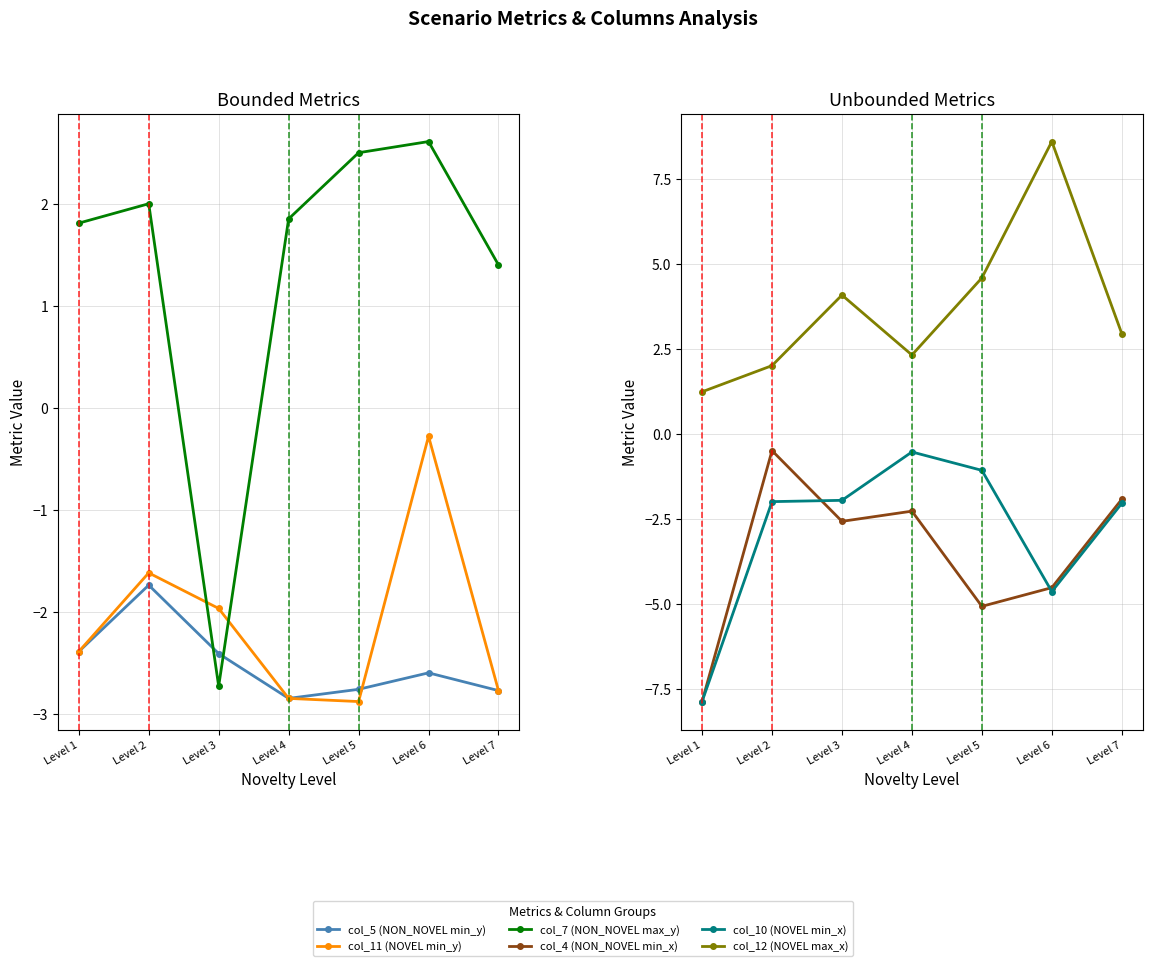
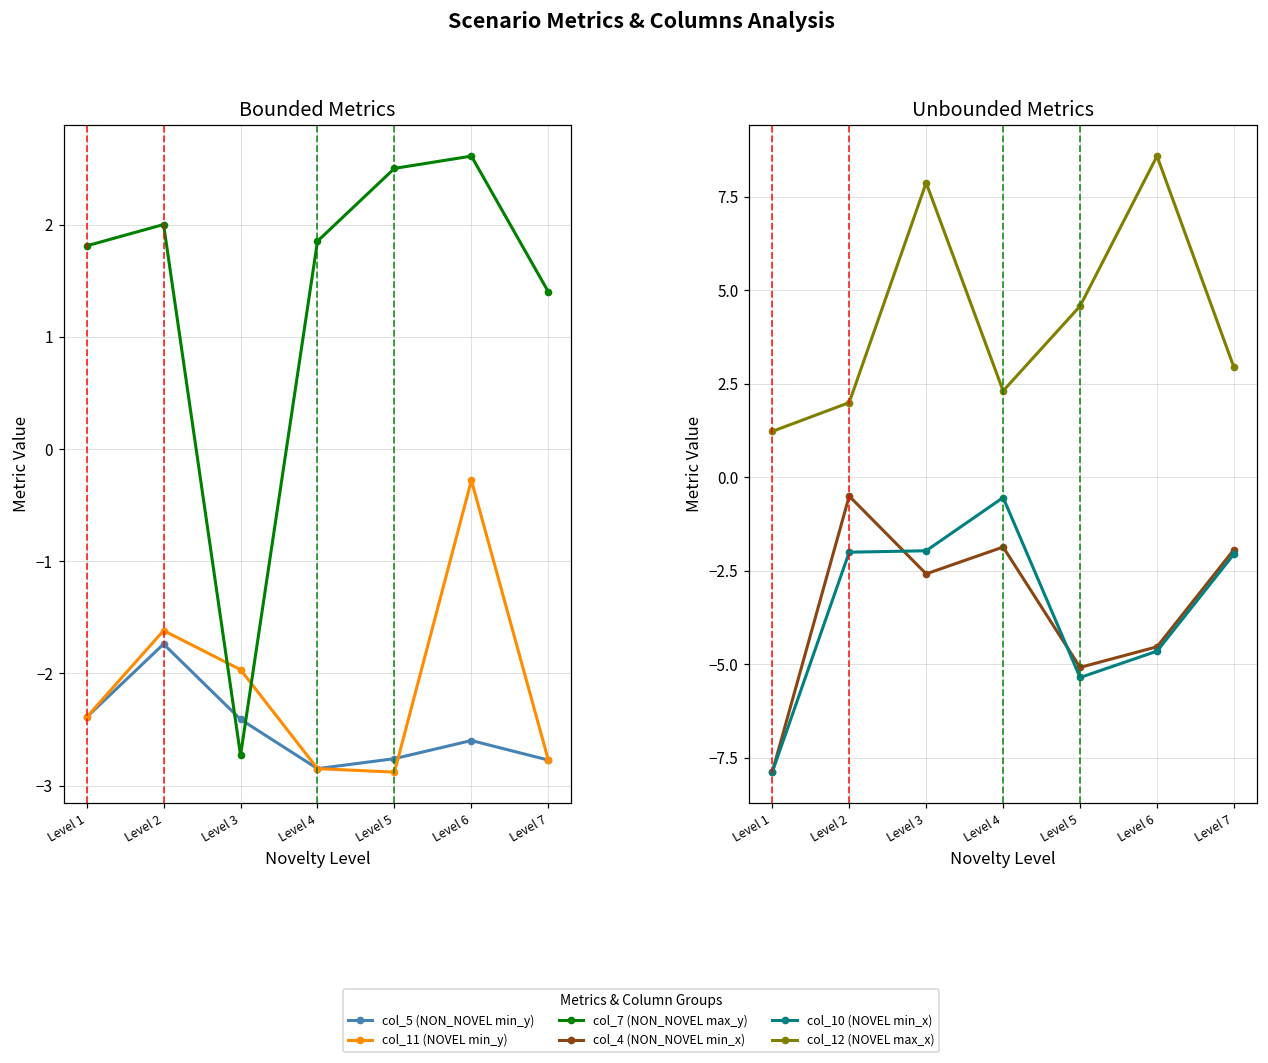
Unbounded Metrics, col_12 (NOVEL max_x), Level 3: 4.1 -> 7.9
Unbounded Metrics, col_4 (NON_NOVEL min_x), Level 4: -2.3 -> -1.9
Unbounded Metrics, col_10 (NOVEL min_x), Level 5: -1.1 -> -5.4
